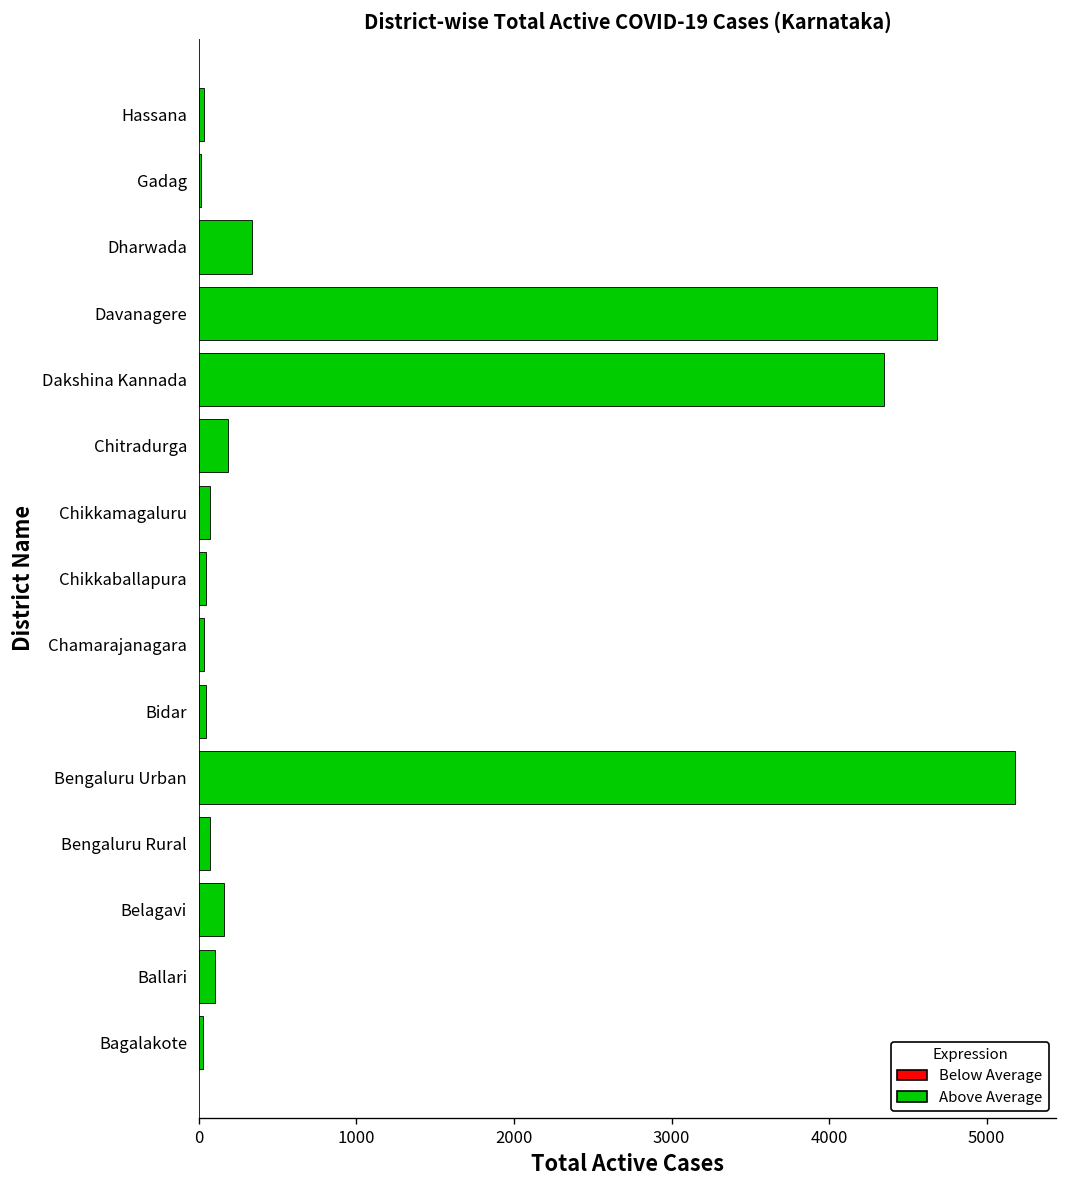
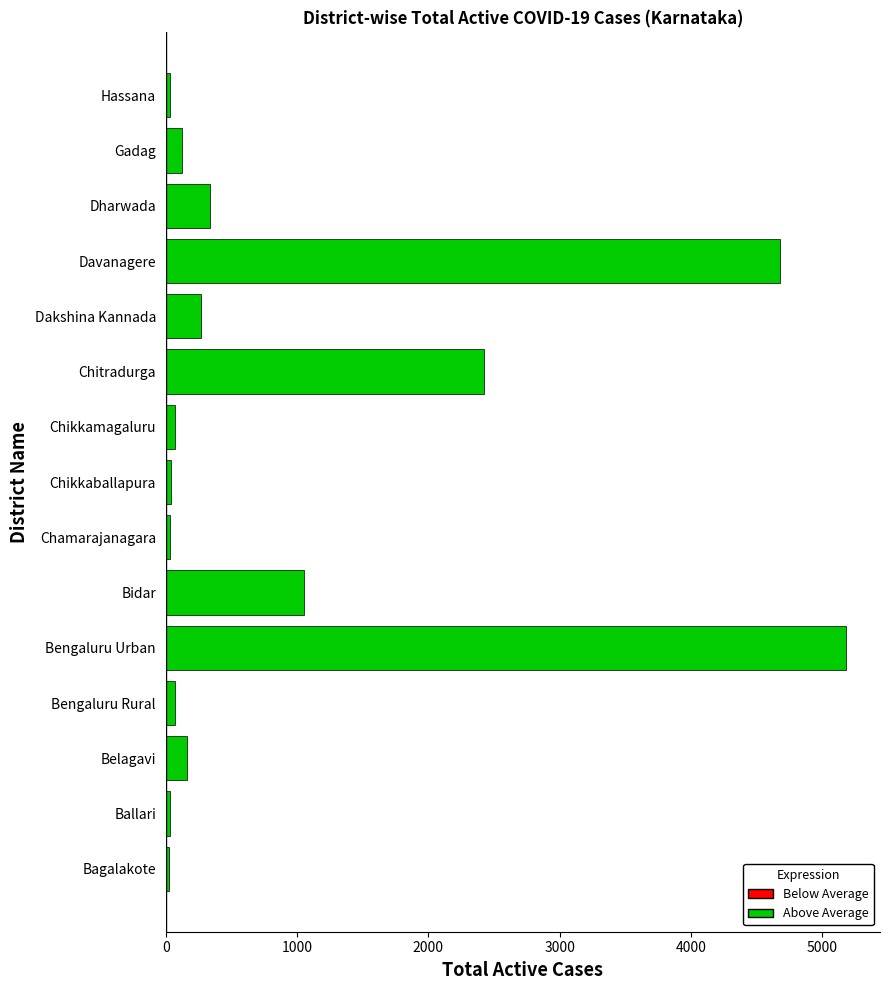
Gadag: 20 -> 120
Dakshina Kannada: 4350 -> 270
Chitradurga: 190 -> 2430
Bidar: 50 -> 1050
Ballari: 100 -> 40
